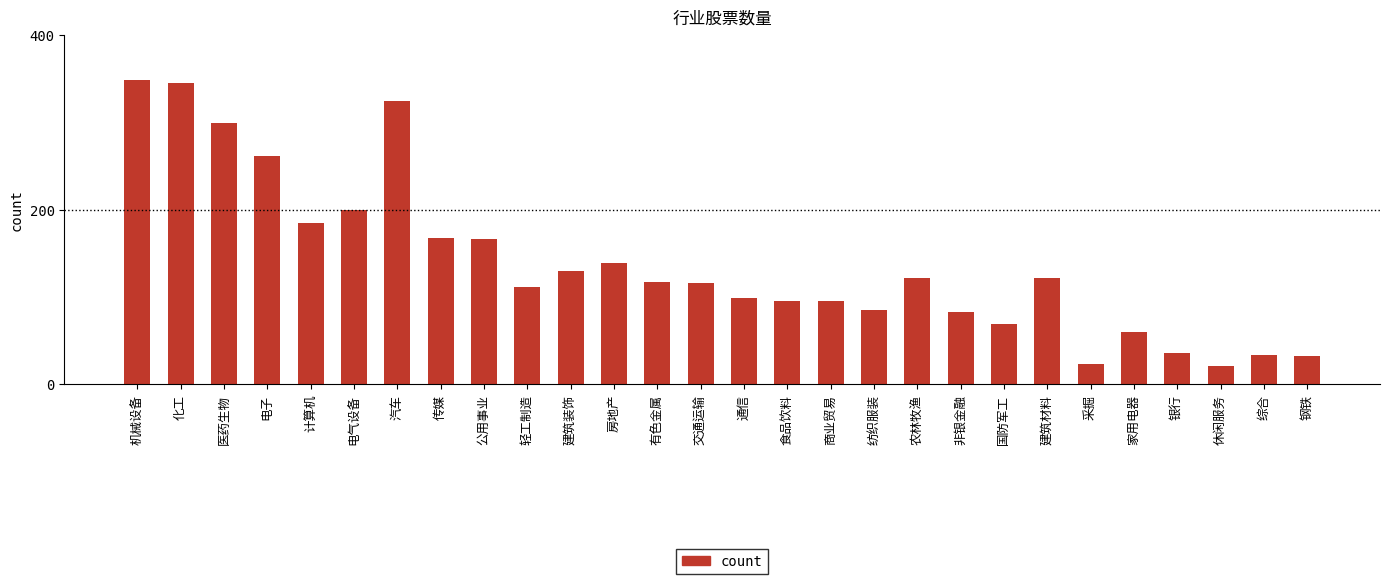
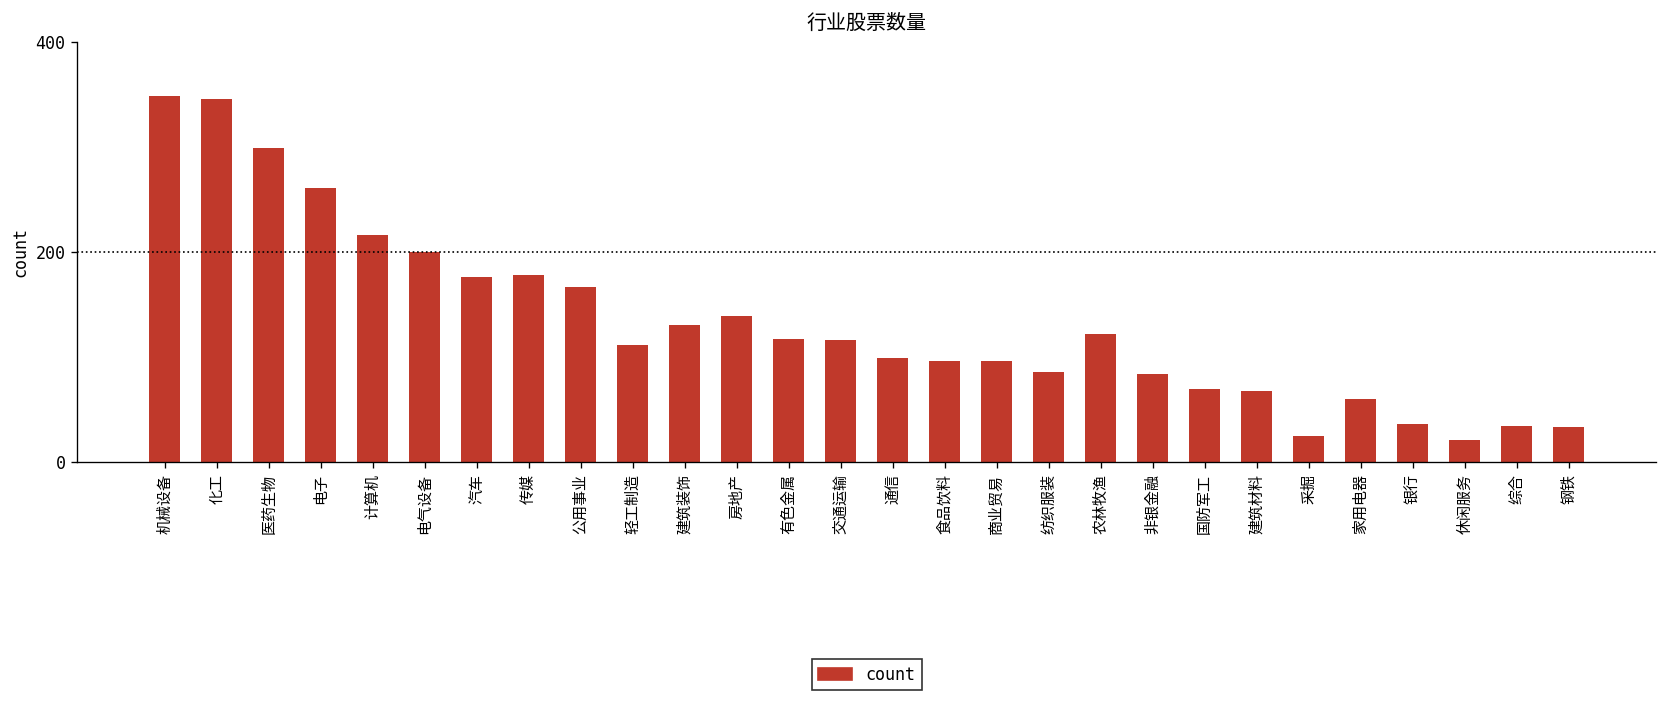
计算机: 190 -> 220
汽车: 320 -> 180
传媒: 170 -> 180
建筑材料: 120 -> 70
